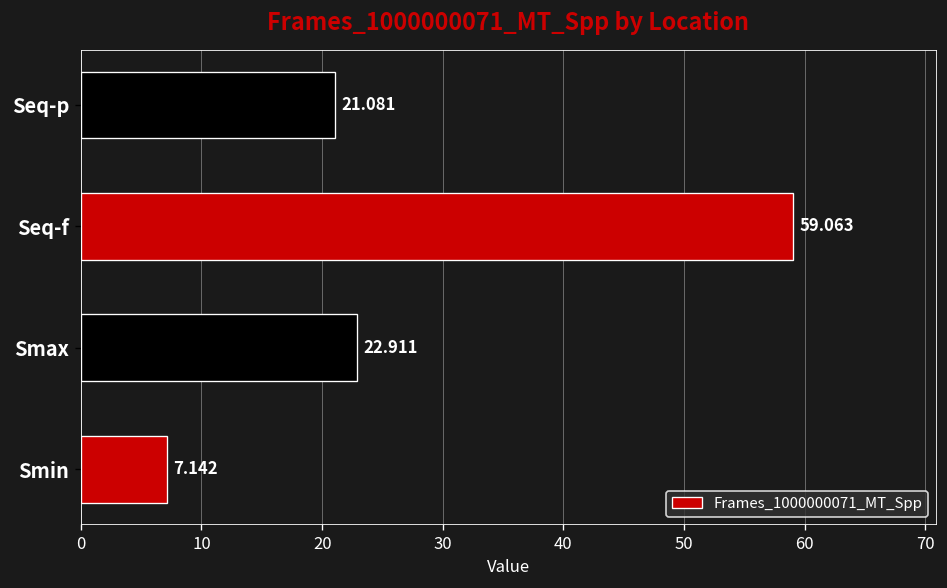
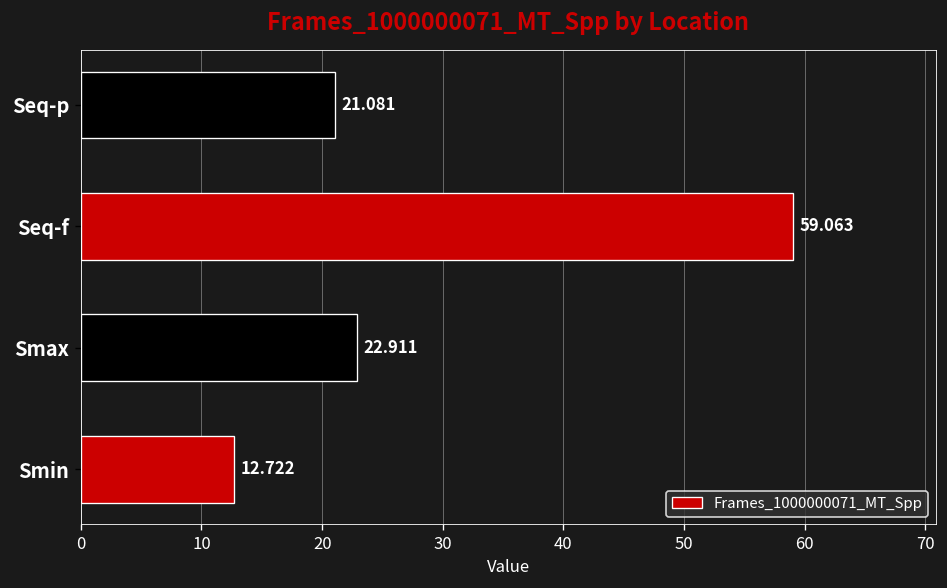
Smin: 7.142 -> 12.722
